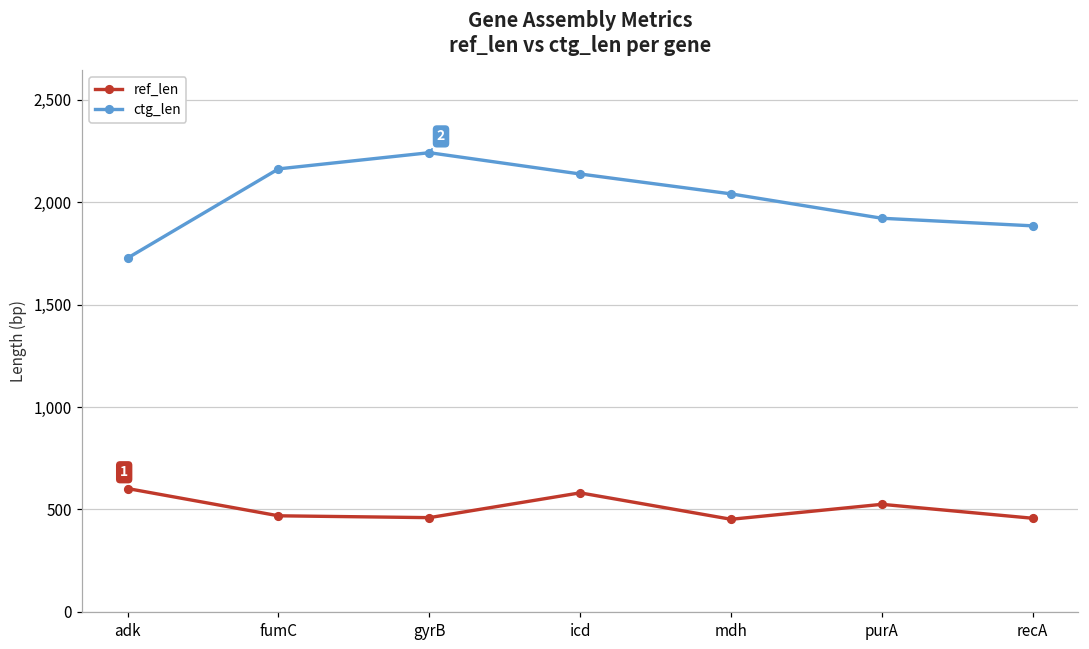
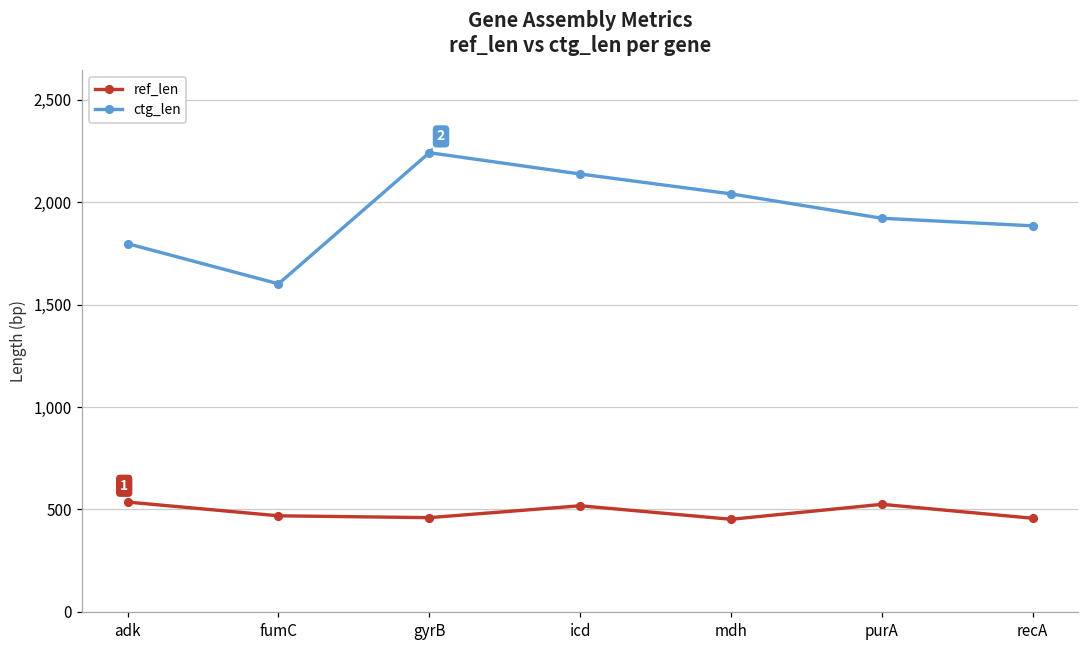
ref_len, adk: 600 -> 540
ctg_len, adk: 1,730 -> 1,800
ctg_len, fumC: 2,160 -> 1,600
ref_len, icd: 580 -> 520
